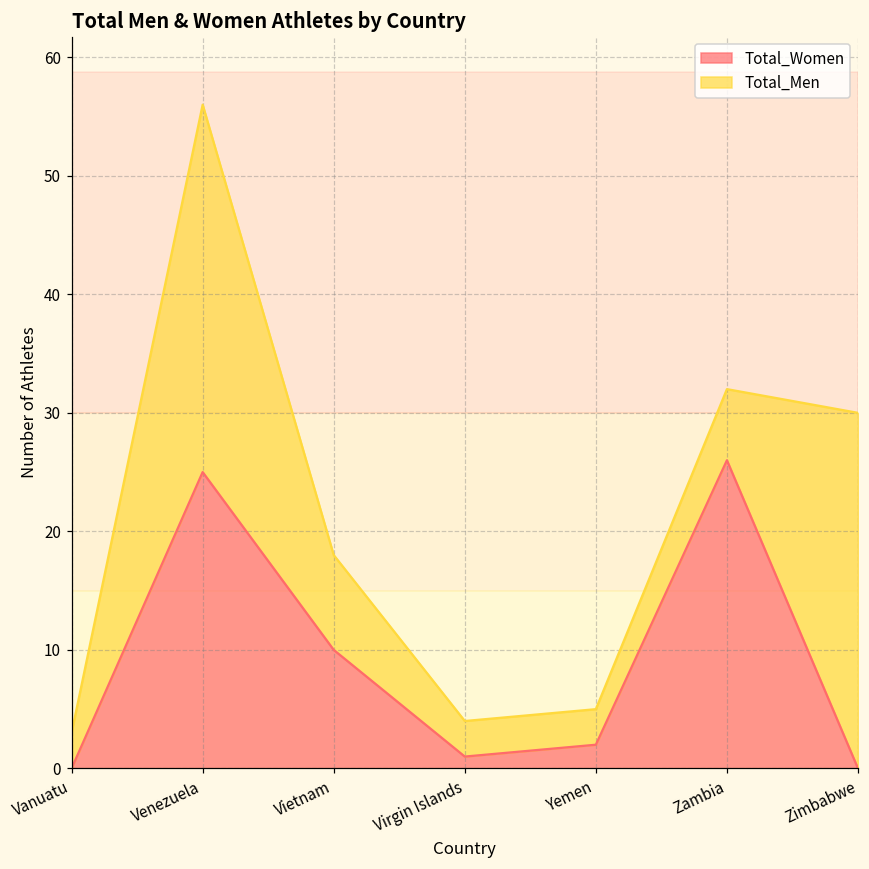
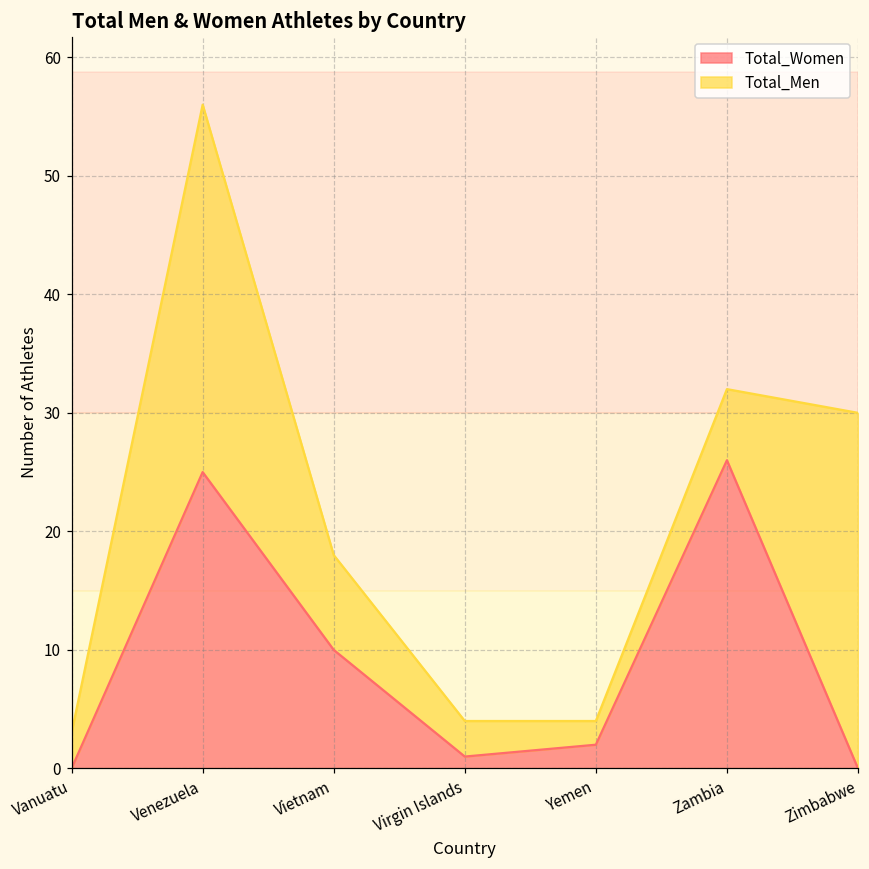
Total_Men, Yemen: 3 -> 2
